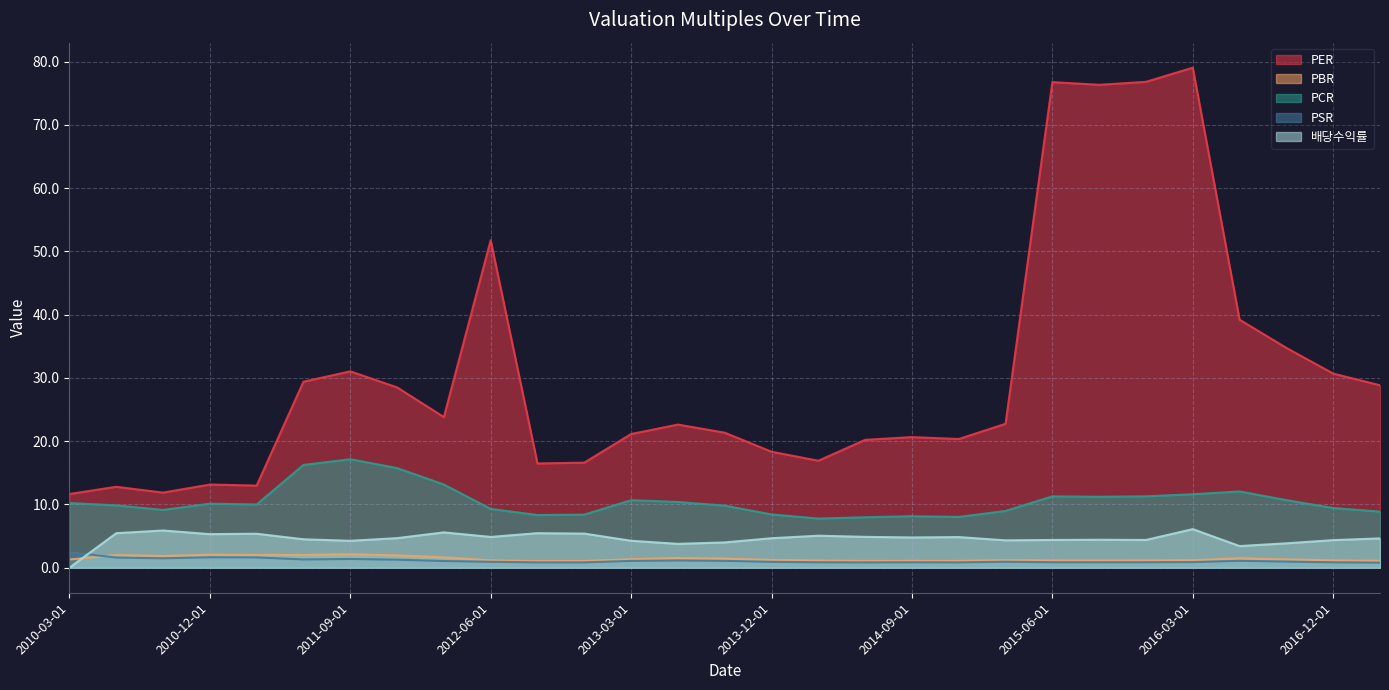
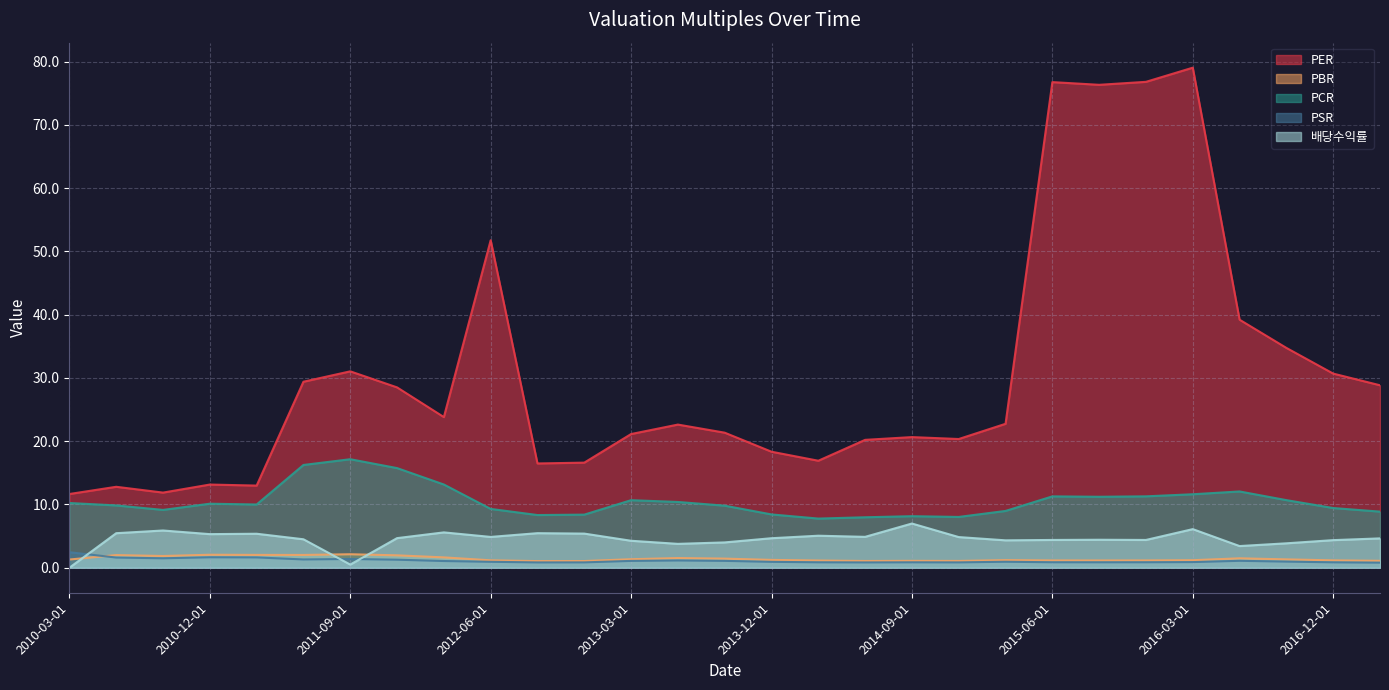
배당수익률, 2011-09-01: 4 -> 1
배당수익률, 2014-09-01: 5 -> 7
